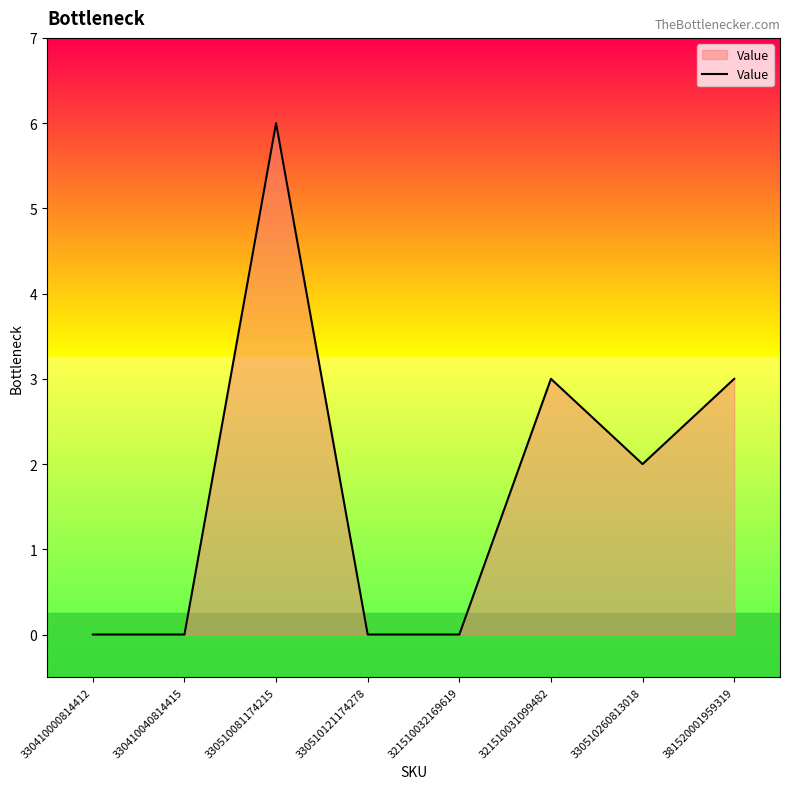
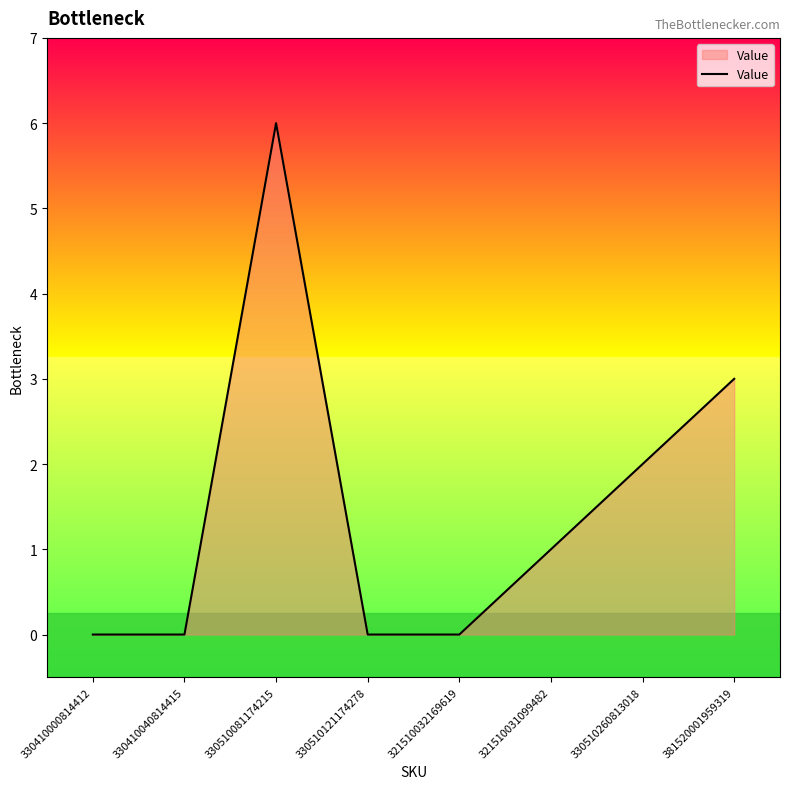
321510031099482: 3 -> 1
